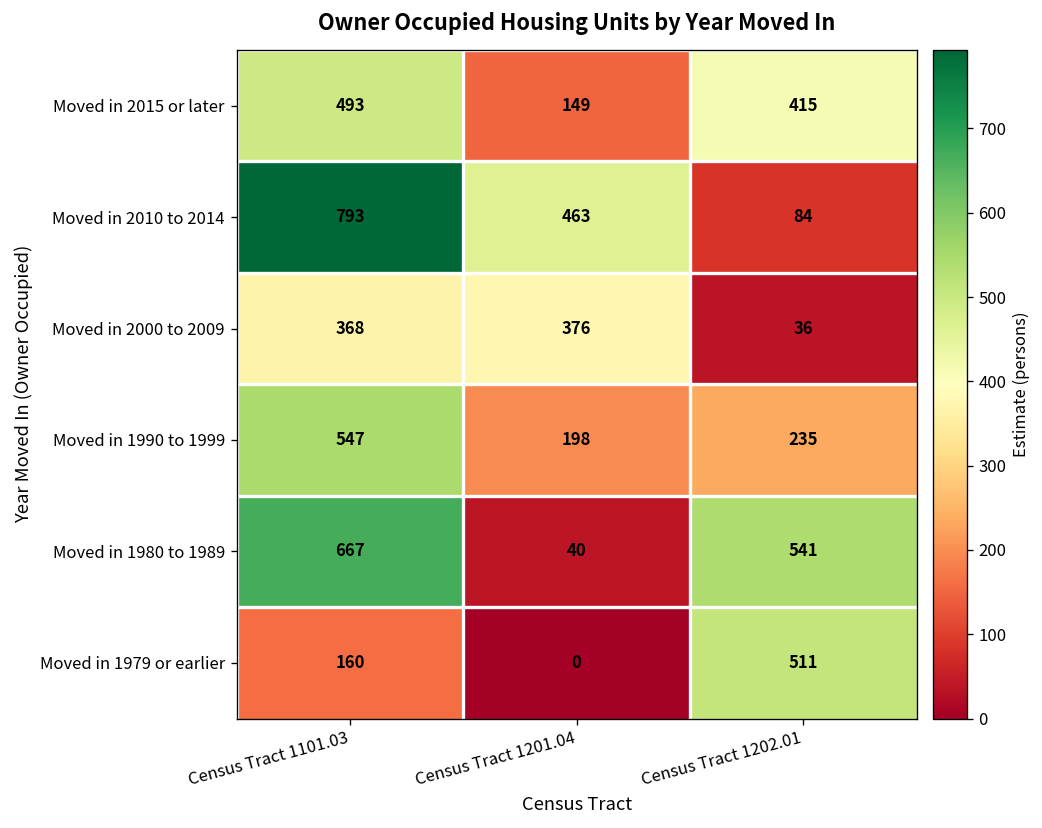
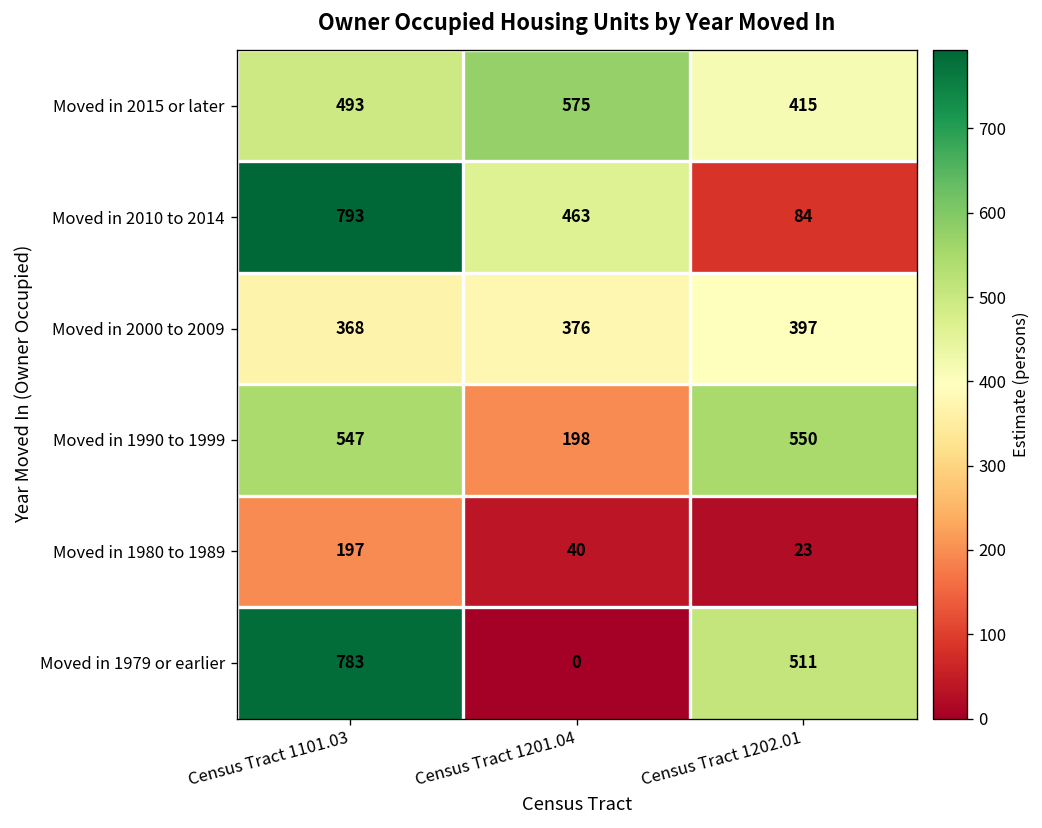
Moved in 2015 or later, Census Tract 1201.04: 149 -> 575
Moved in 2000 to 2009, Census Tract 1202.01: 36 -> 397
Moved in 1990 to 1999, Census Tract 1202.01: 235 -> 550
Moved in 1980 to 1989, Census Tract 1101.03: 667 -> 197
Moved in 1980 to 1989, Census Tract 1202.01: 541 -> 23
Moved in 1979 or earlier, Census Tract 1101.03: 160 -> 783
